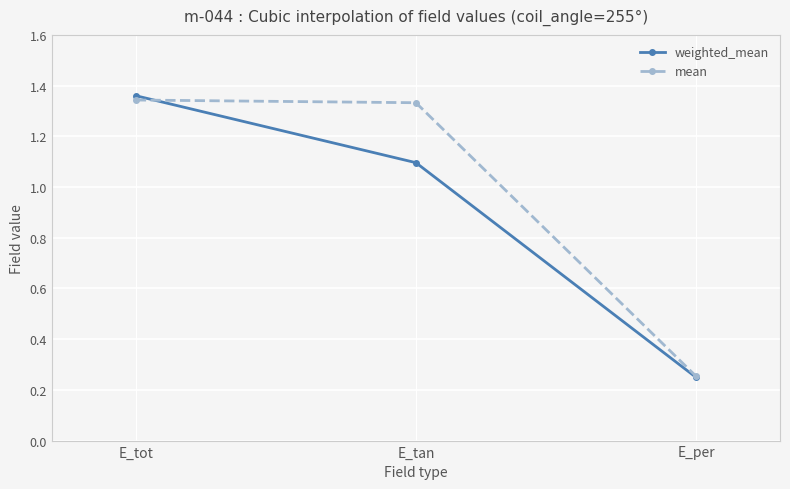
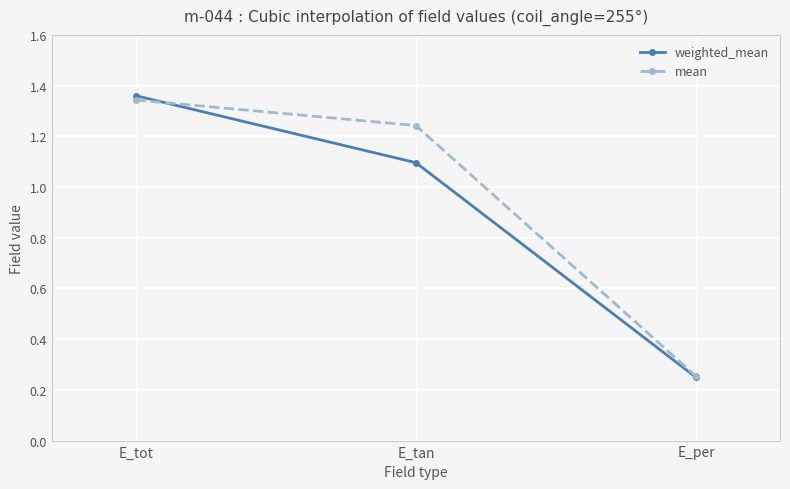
mean, E_tan: 1.33 -> 1.24
